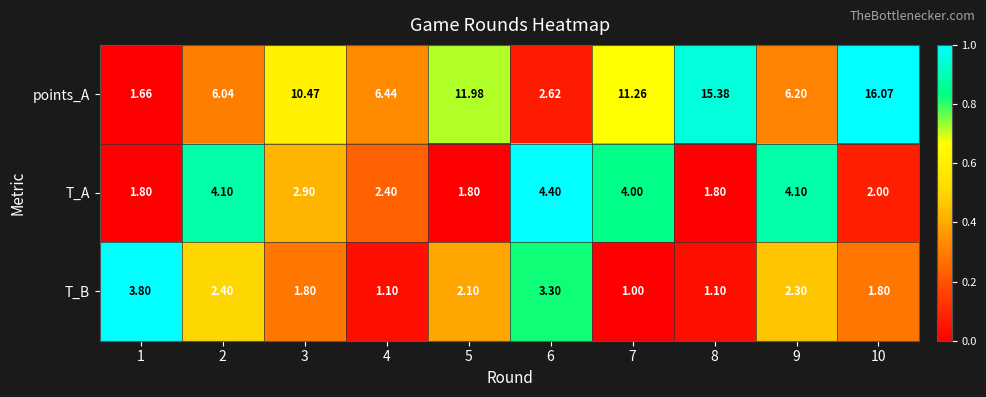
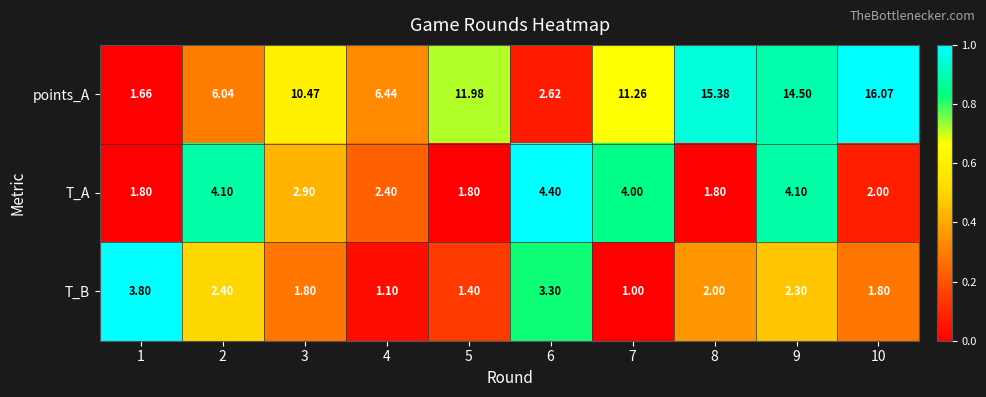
points_A, 9: 6.20 -> 14.50
T_B, 5: 2.10 -> 1.40
T_B, 8: 1.10 -> 2.00
